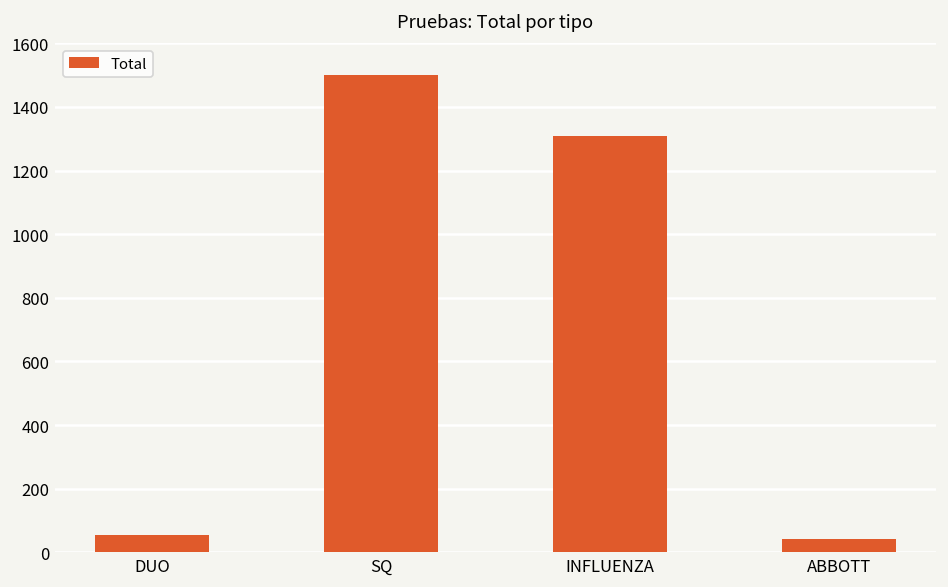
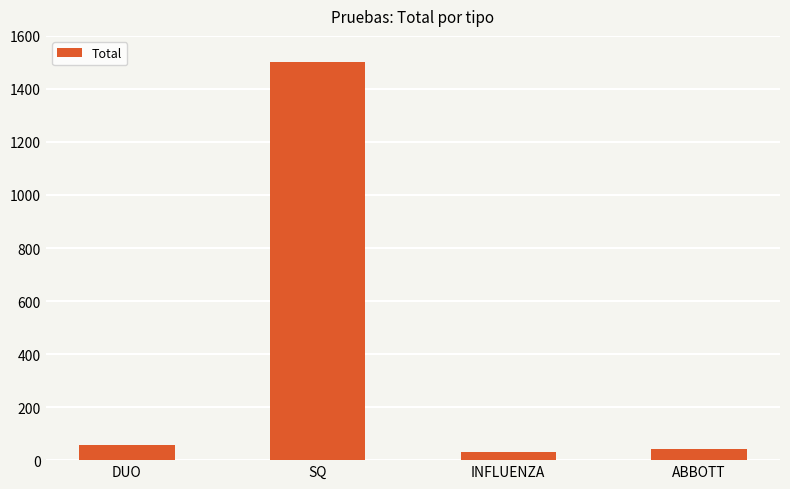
INFLUENZA: 1310 -> 30
